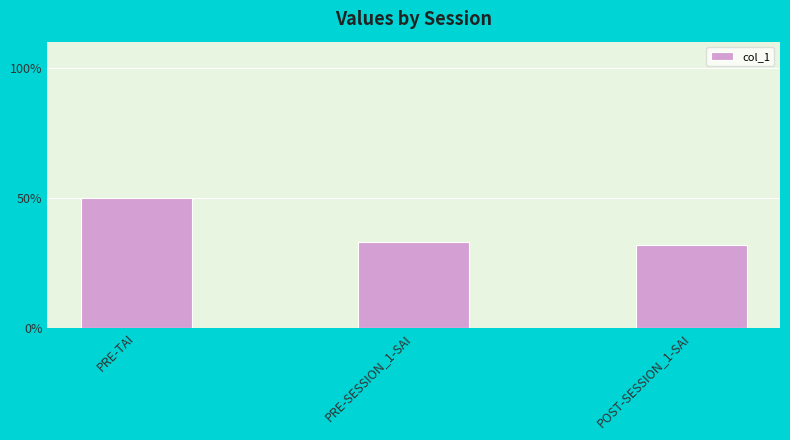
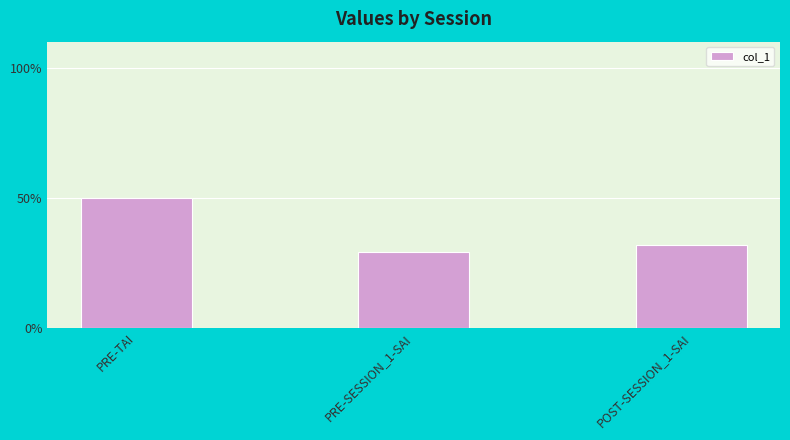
PRE-SESSION_1-SAI: 33% -> 29%
